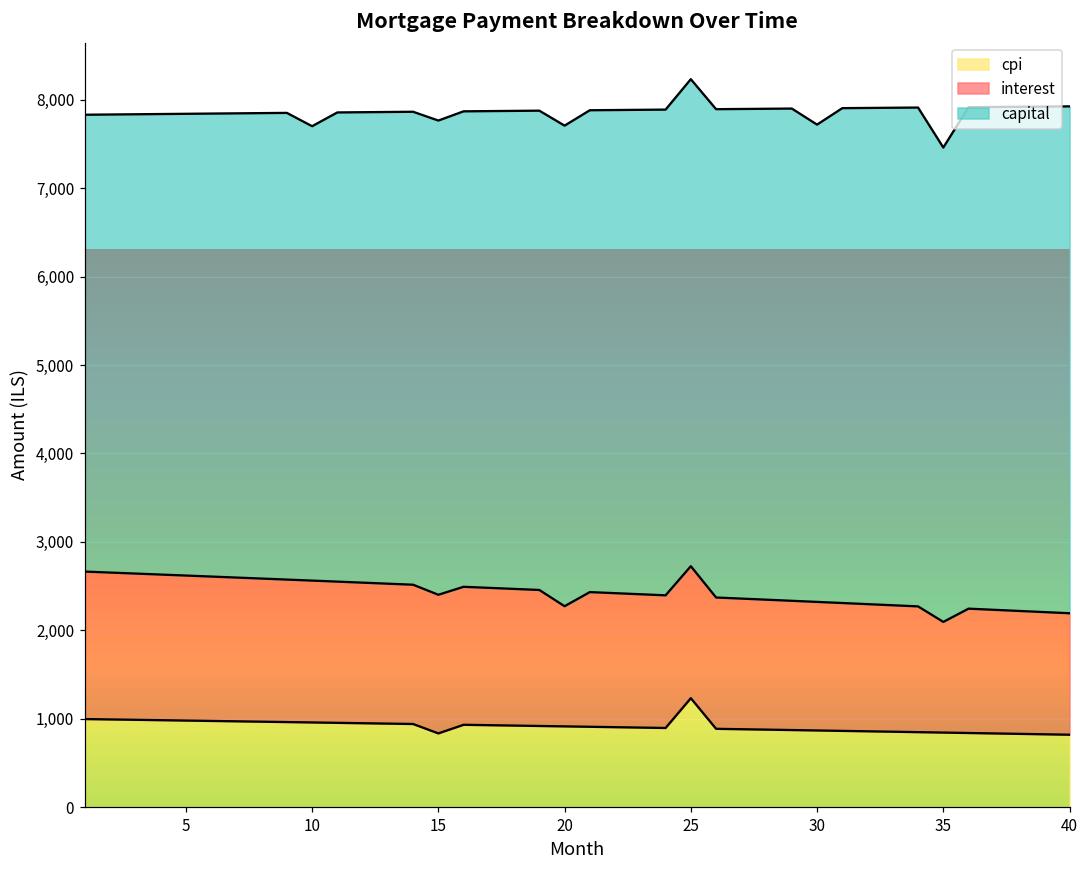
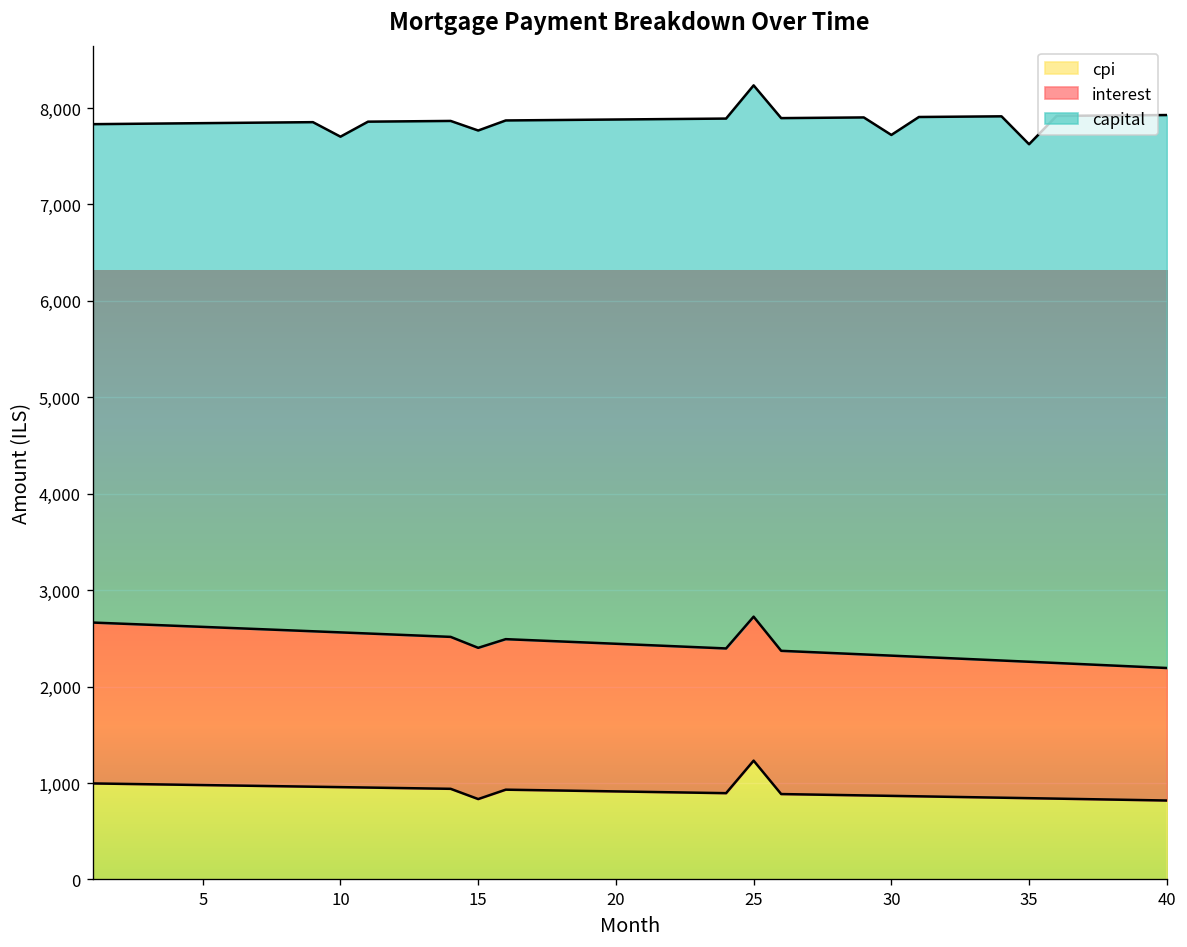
interest, 20: 1,400 -> 1,500
interest, 35: 1,300 -> 1,400
